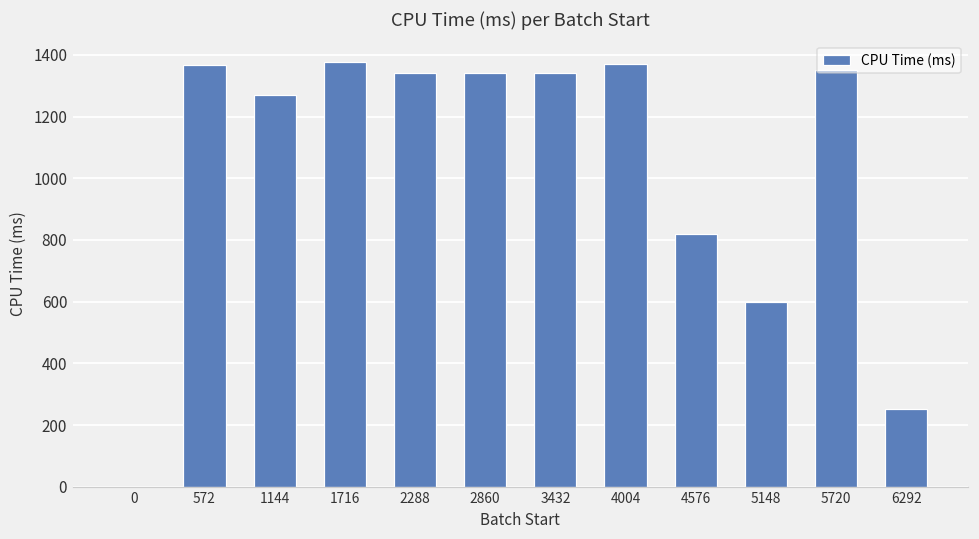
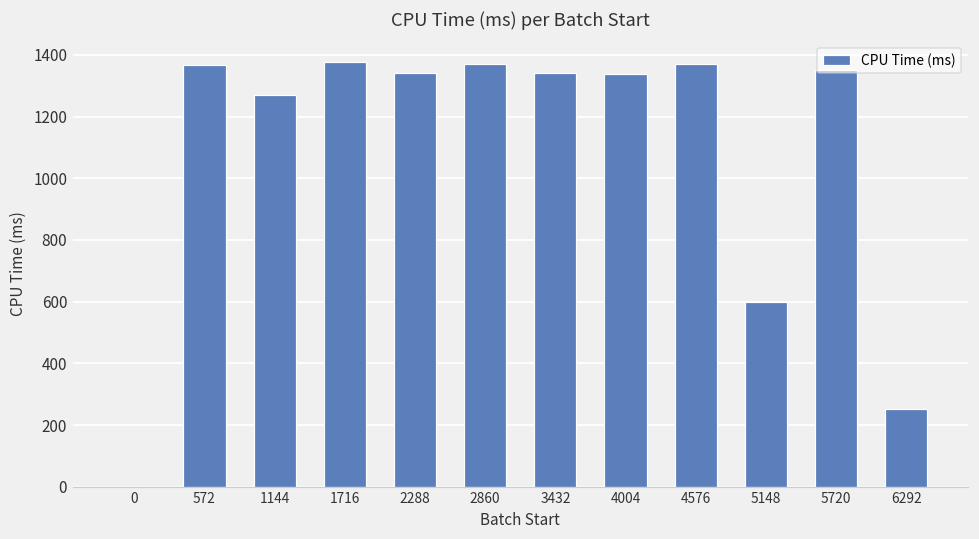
2860: 1340 -> 1370
4004: 1370 -> 1340
4576: 820 -> 1370
